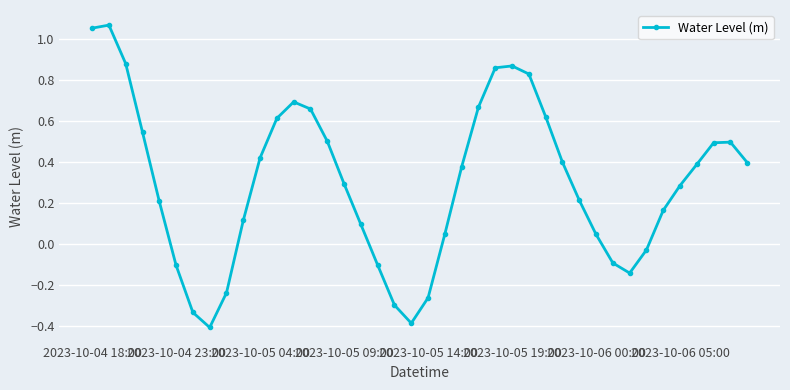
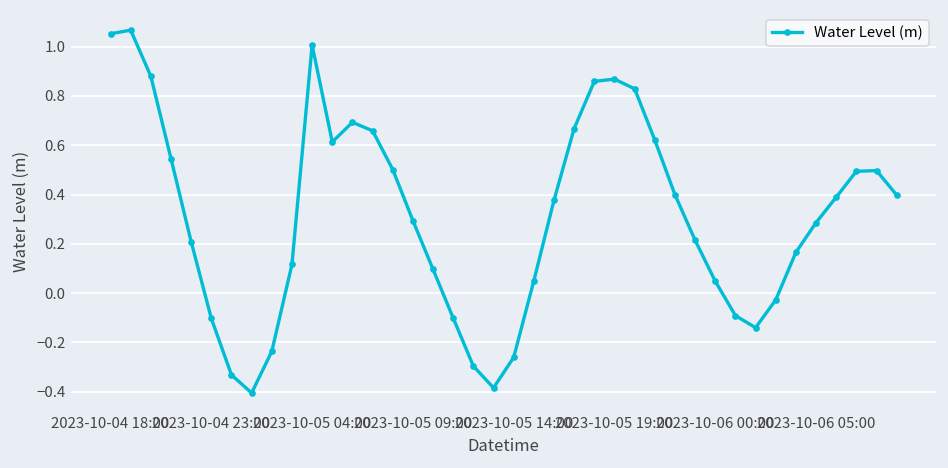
2023-10-05 04:00: 0.42 -> 1.01
